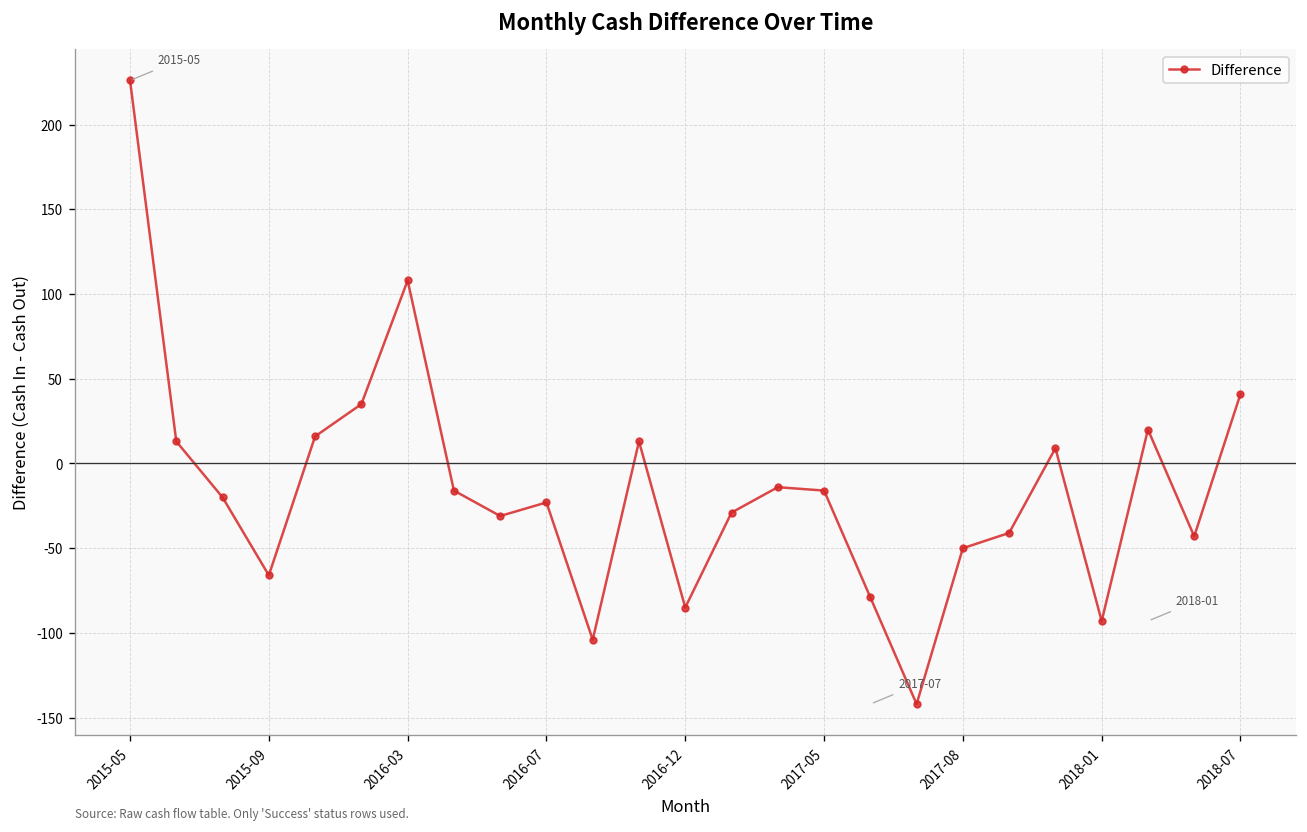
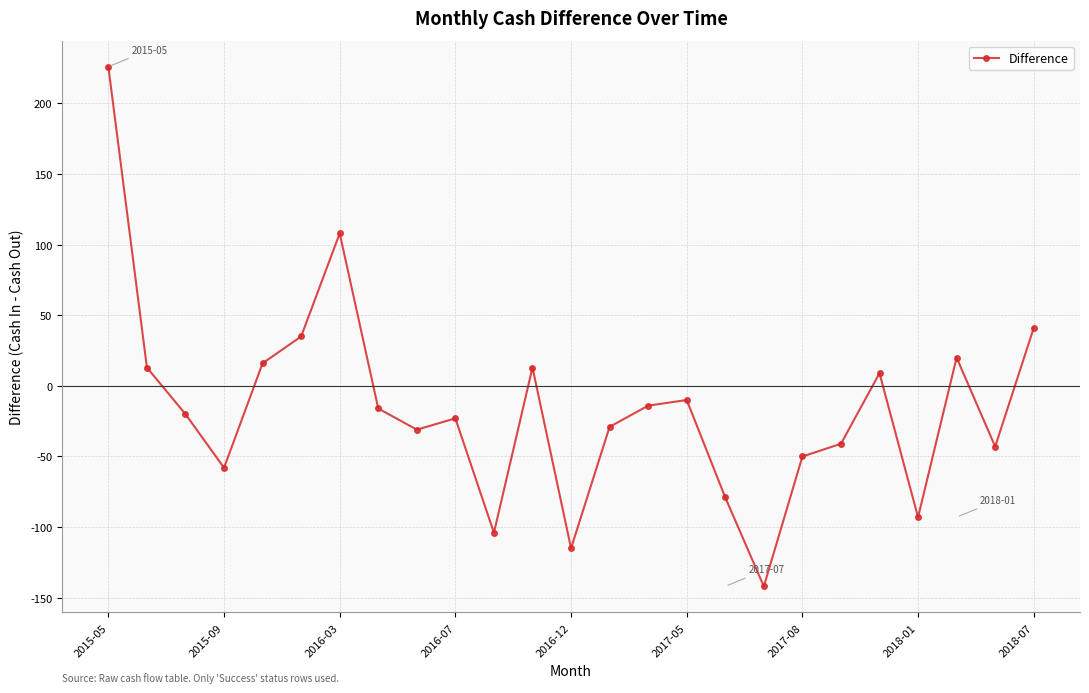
2015-09: -66 -> -58
2016-12: -85 -> -115
2017-05: -16 -> -10
